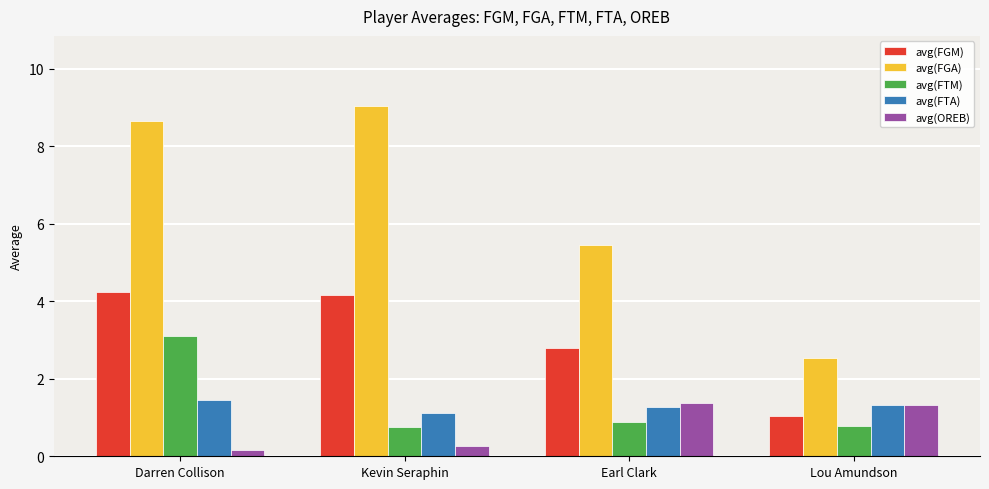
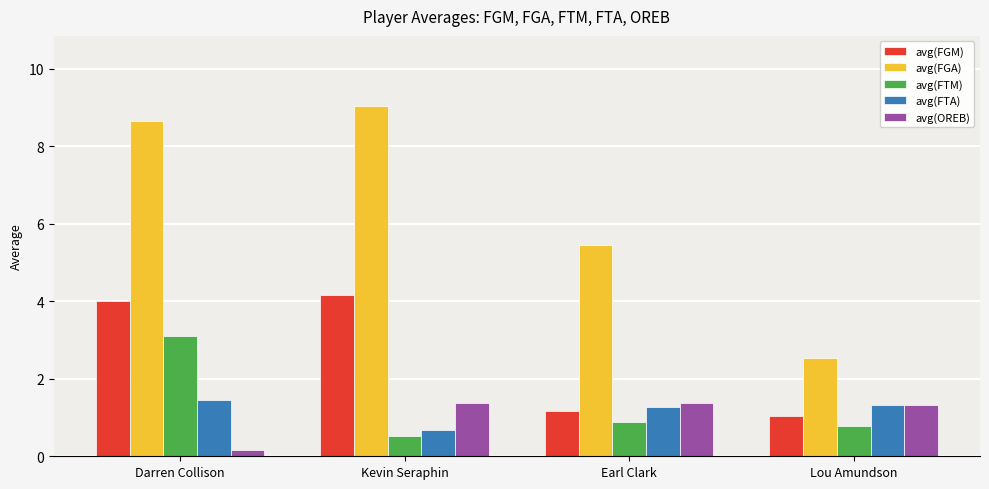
avg(FGM), Darren Collison: 4.2 -> 4.0
avg(FTM), Kevin Seraphin: 0.8 -> 0.5
avg(FTA), Kevin Seraphin: 1.1 -> 0.7
avg(OREB), Kevin Seraphin: 0.3 -> 1.4
avg(FGM), Earl Clark: 2.8 -> 1.2
